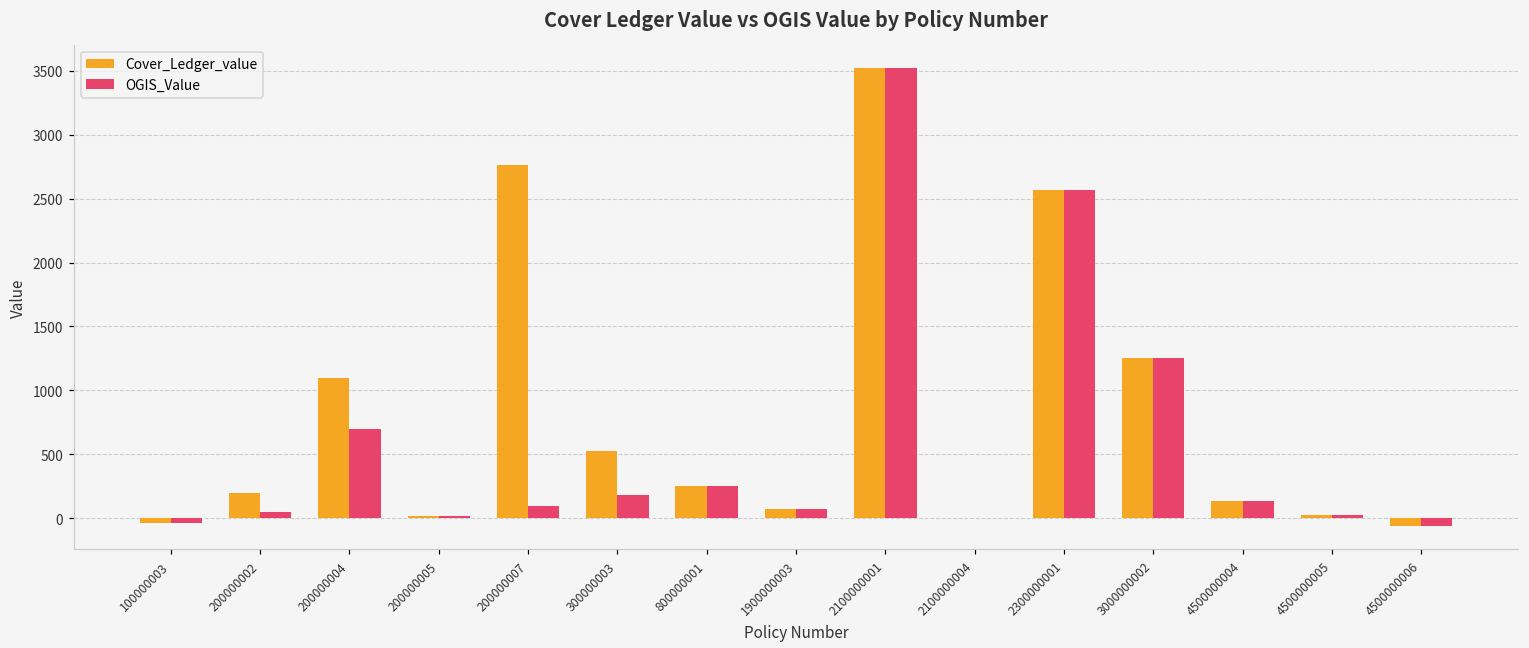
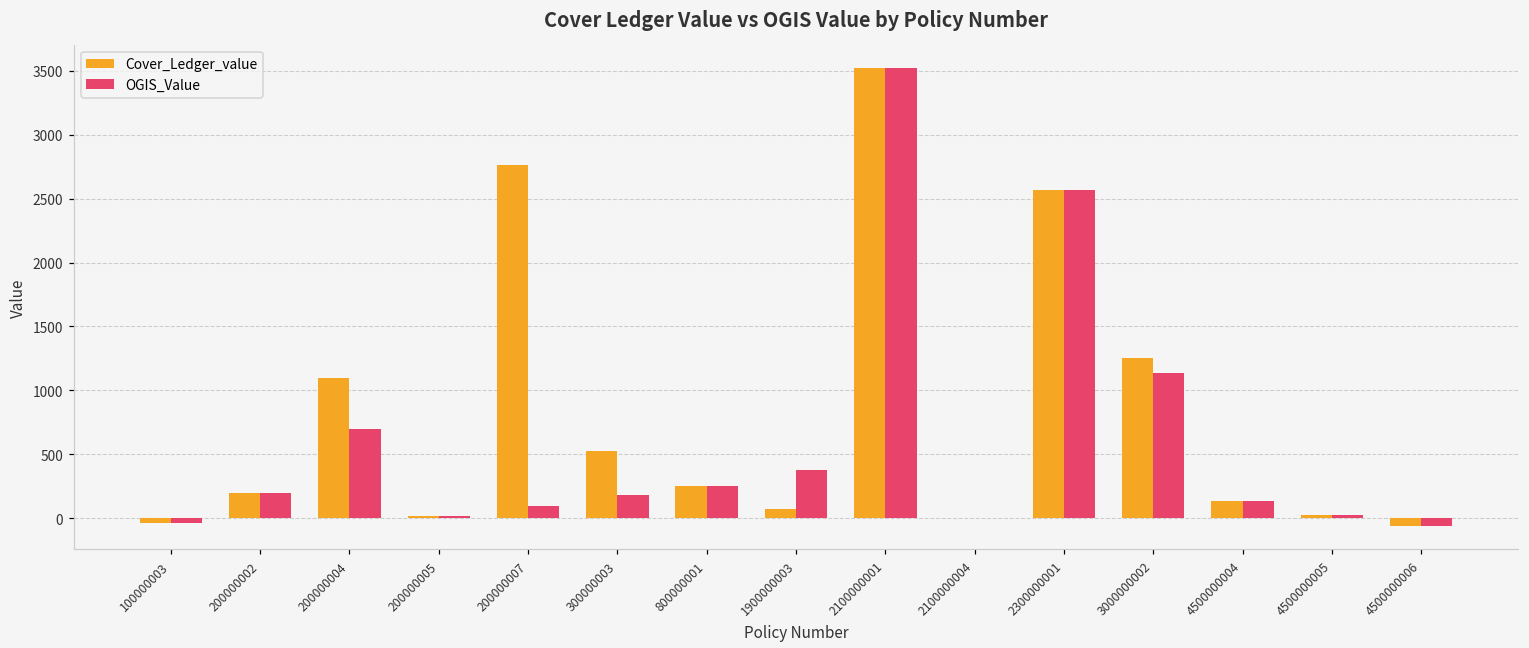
OGIS_Value, 200000002: 50 -> 200
OGIS_Value, 1900000003: 70 -> 380
OGIS_Value, 3000000002: 1250 -> 1140
